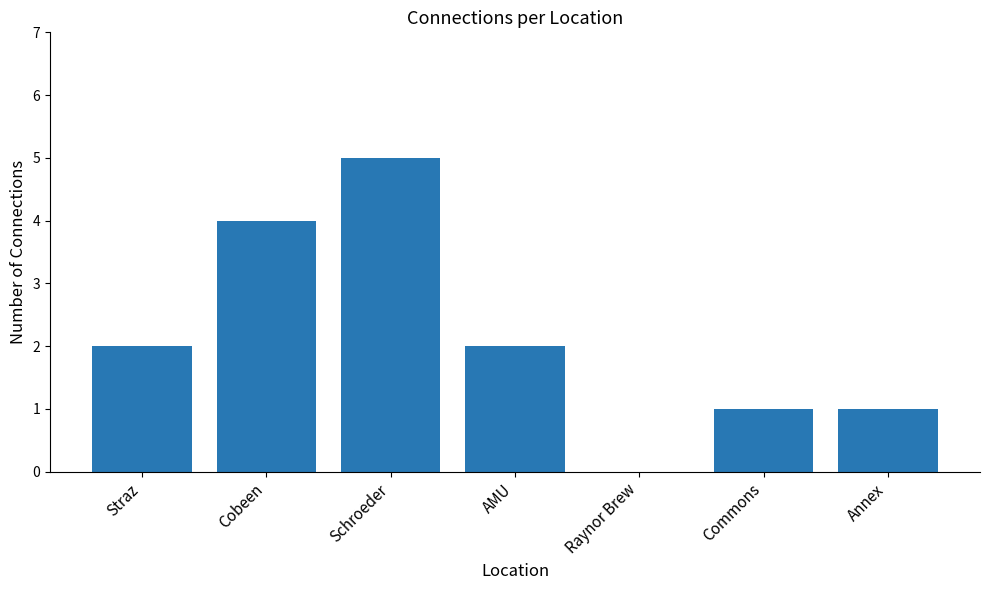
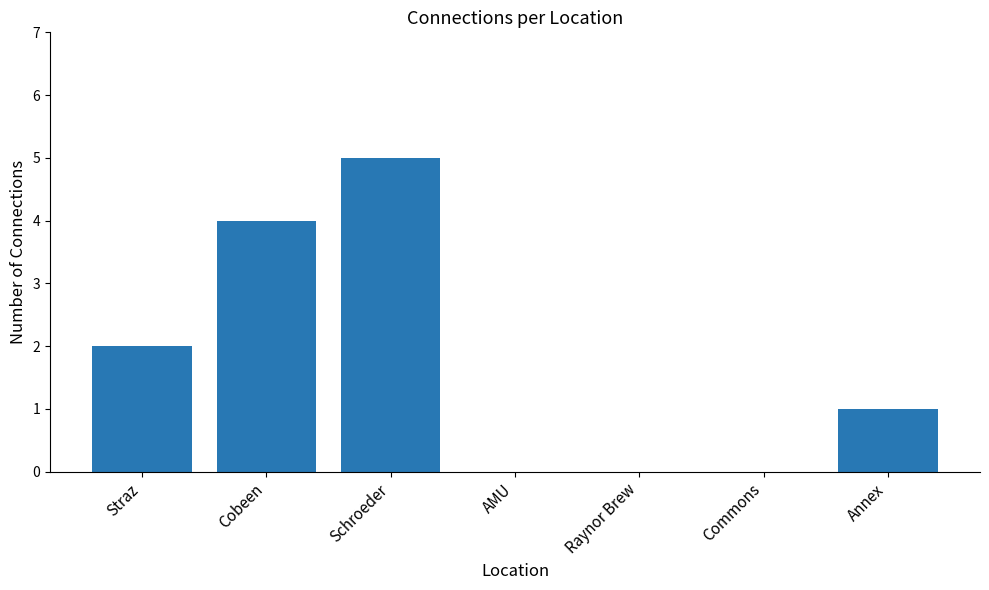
AMU: 2 -> 0
Commons: 1 -> 0
